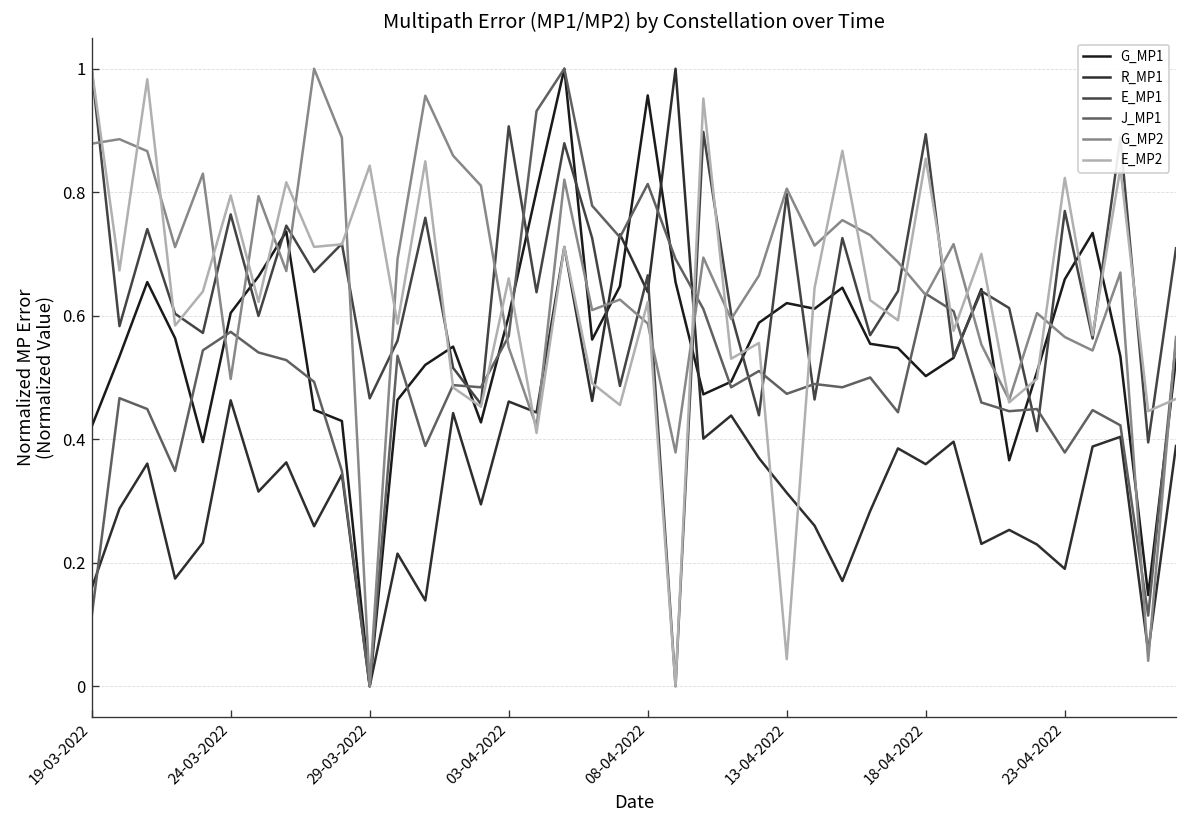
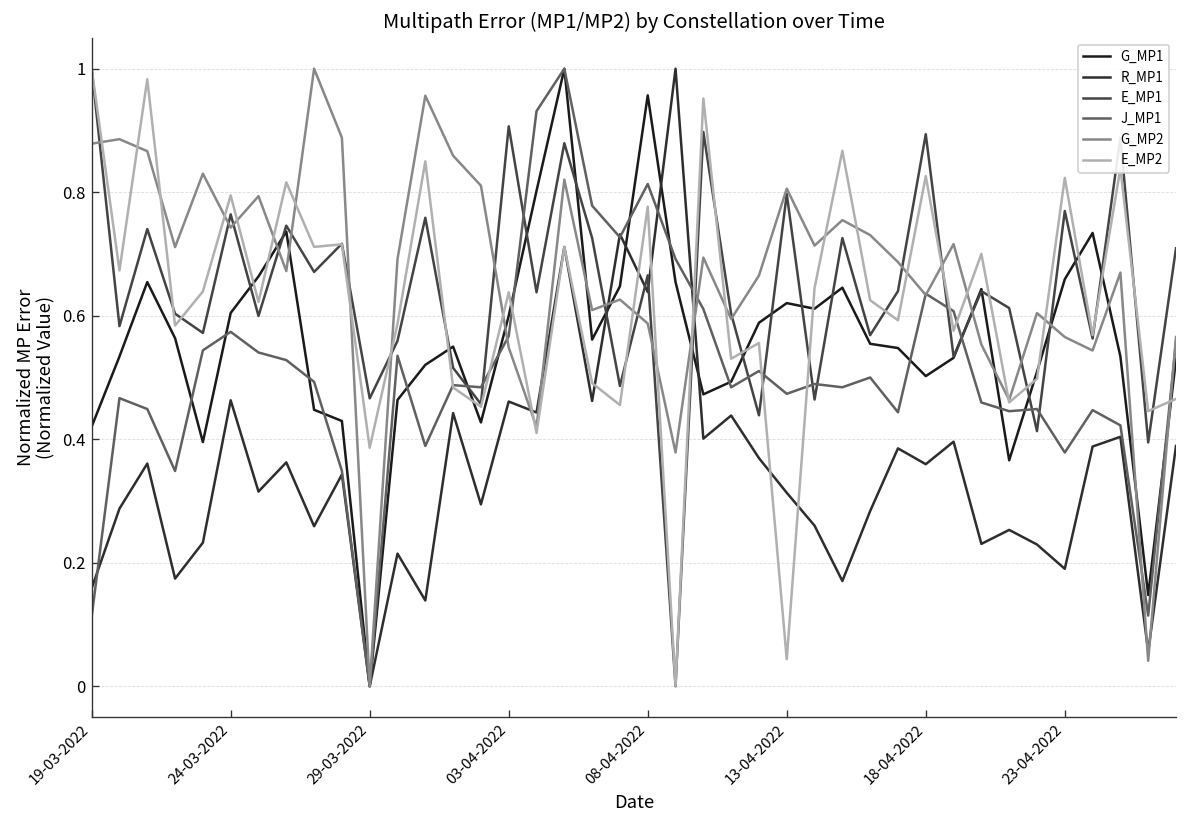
G_MP2, 24-03-2022: 0.50 -> 0.74
E_MP2, 29-03-2022: 0.84 -> 0.39
E_MP2, 03-04-2022: 0.66 -> 0.64
E_MP2, 08-04-2022: 0.62 -> 0.78
E_MP2, 18-04-2022: 0.85 -> 0.83
